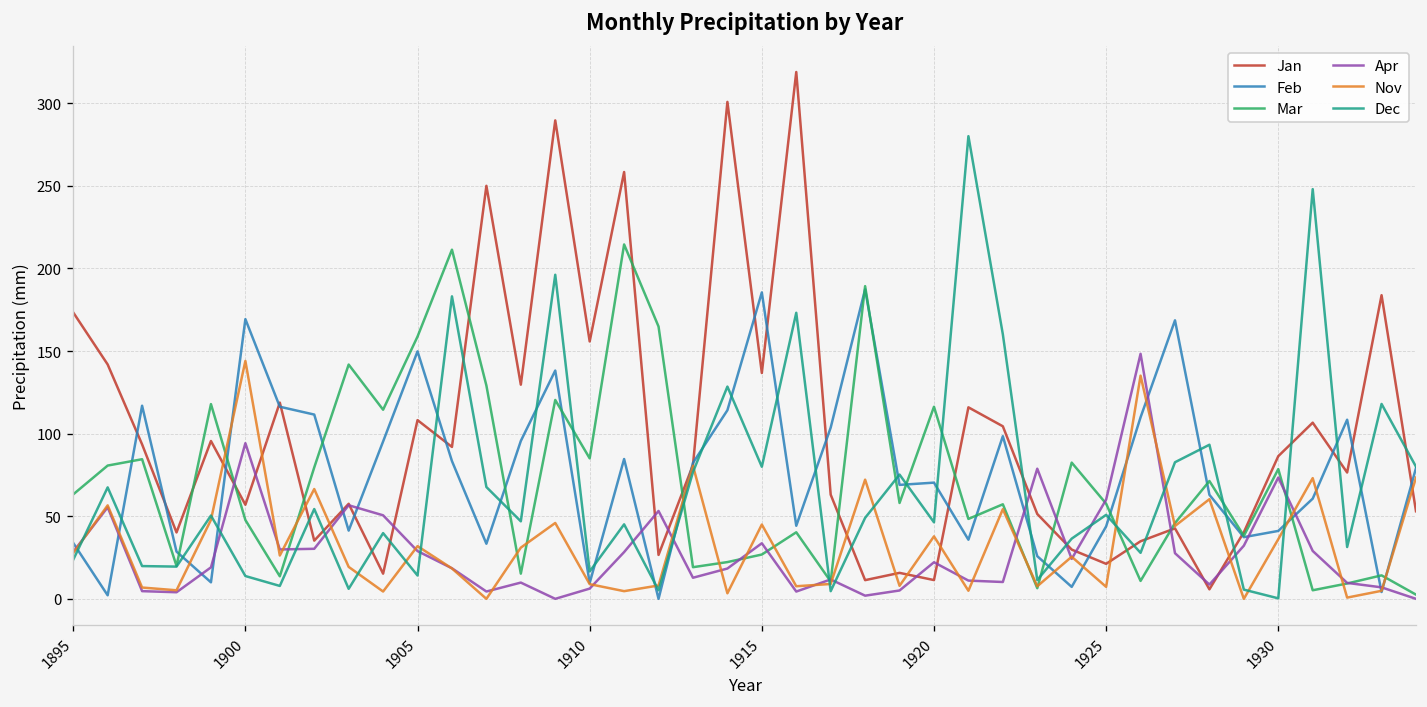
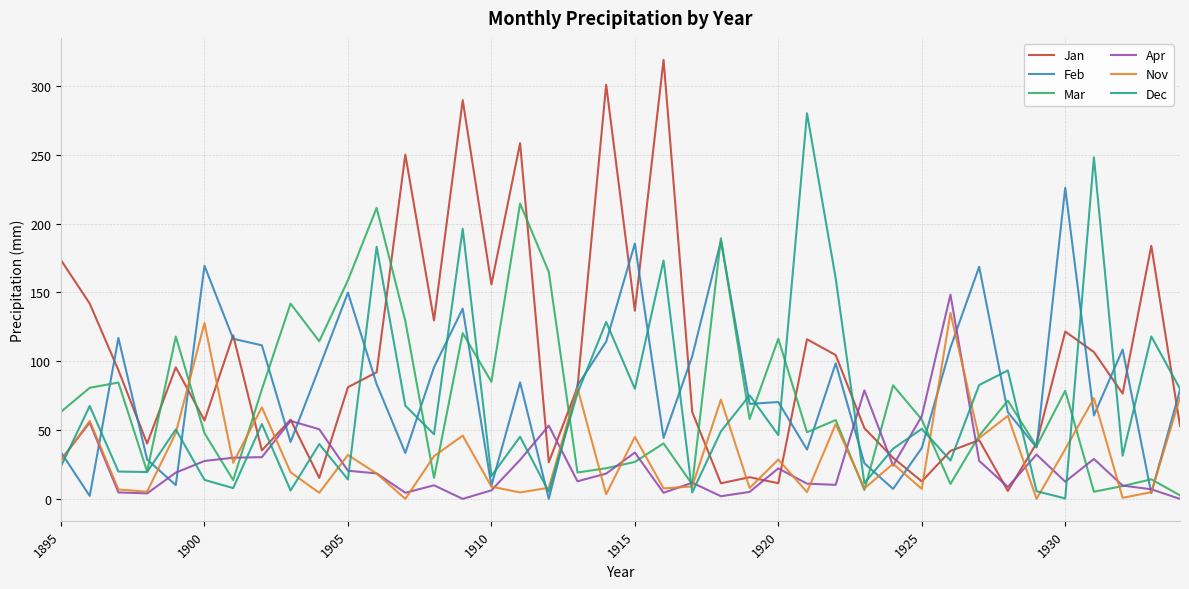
Apr, 1900: 94 -> 28
Nov, 1900: 144 -> 128
Jan, 1905: 108 -> 81
Apr, 1905: 29 -> 20
Nov, 1920: 38 -> 29
Jan, 1925: 21 -> 13
Feb, 1925: 44 -> 37
Jan, 1930: 86 -> 122
Feb, 1930: 41 -> 226
Apr, 1930: 73 -> 13
